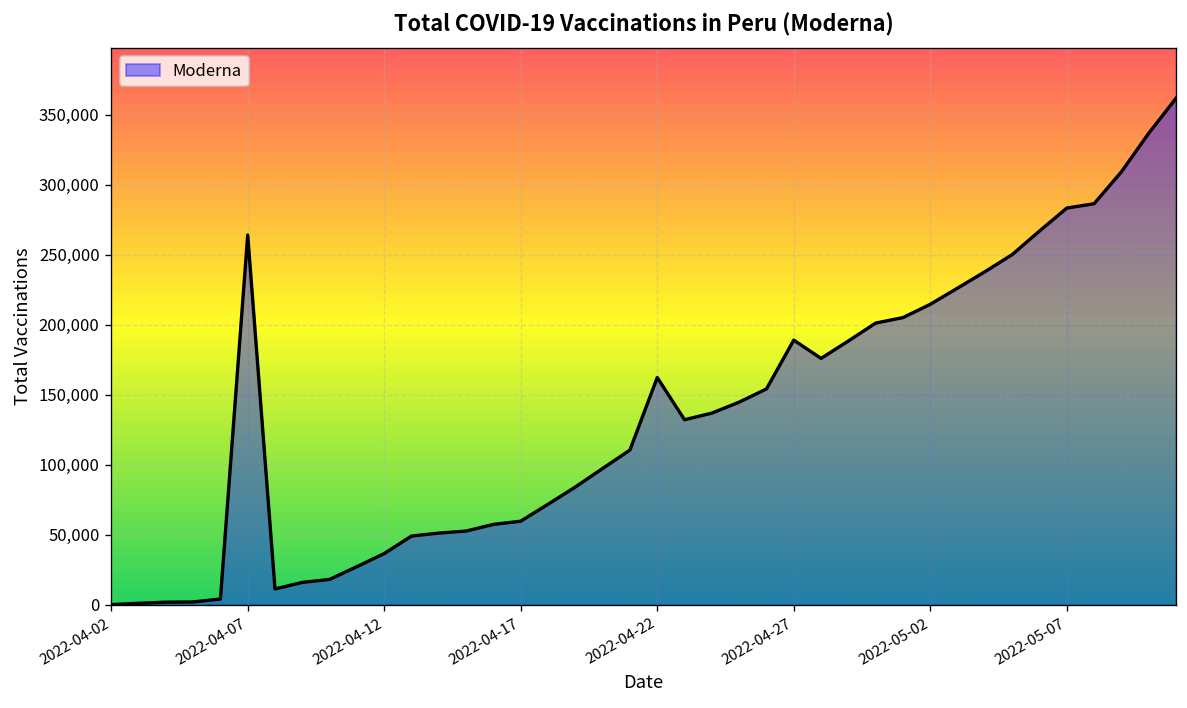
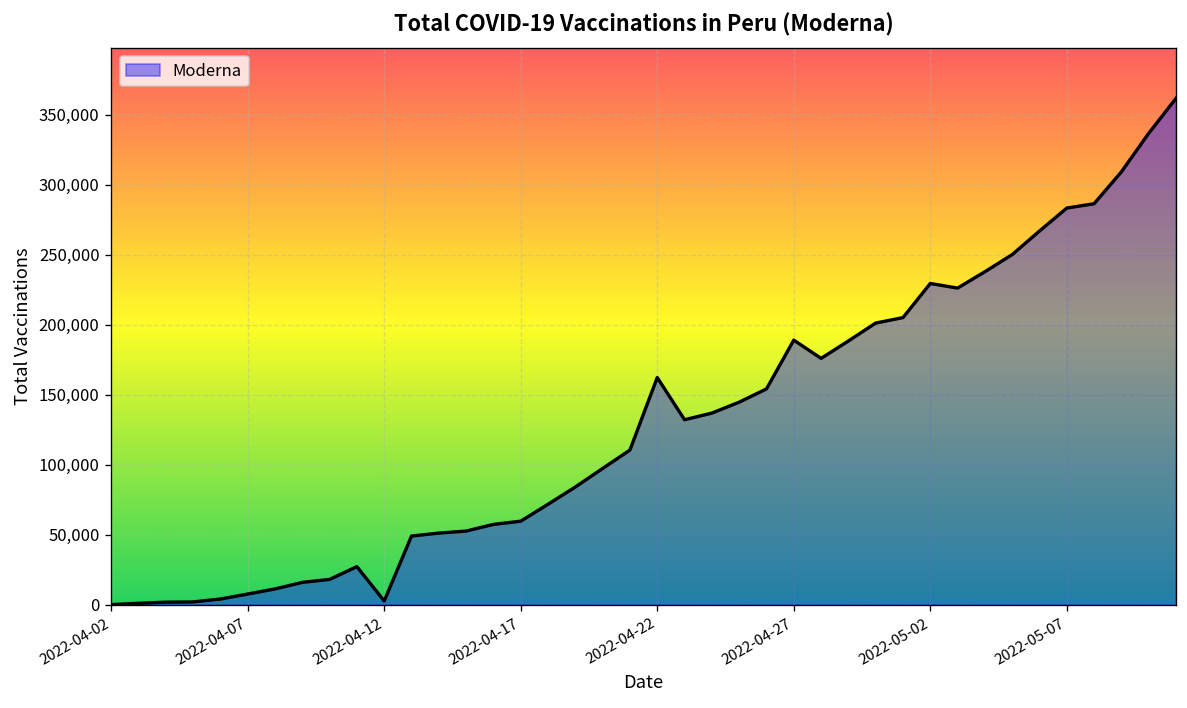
2022-04-07: 264,000 -> 8,000
2022-04-12: 37,000 -> 3,000
2022-05-02: 215,000 -> 230,000
